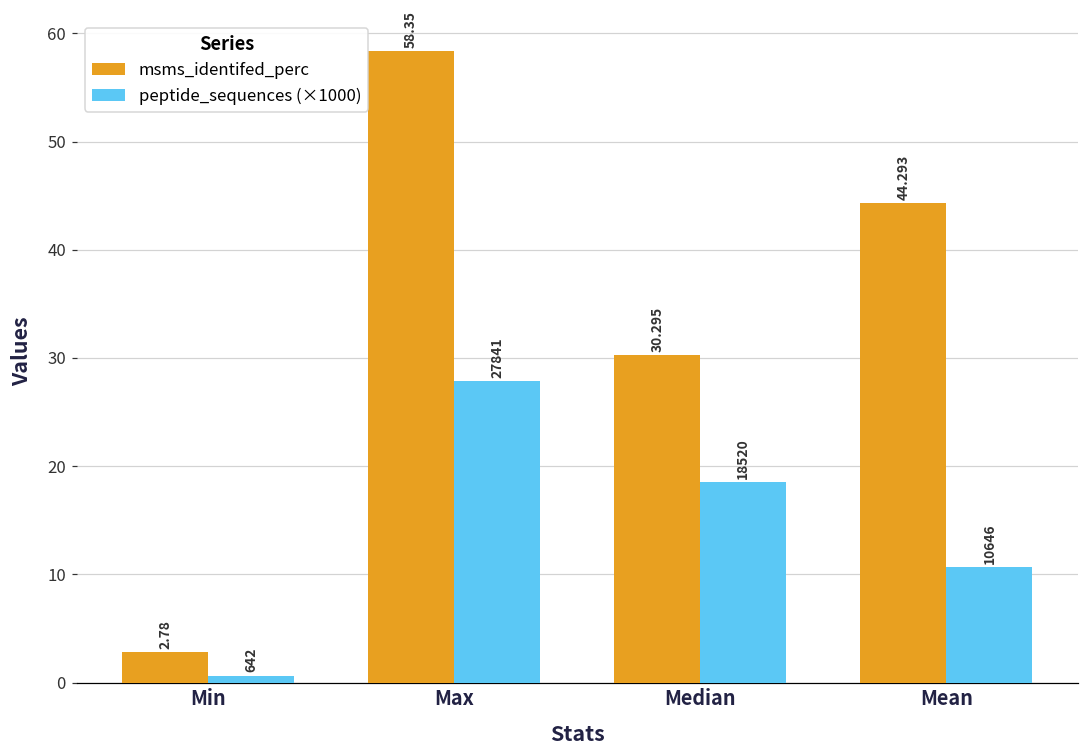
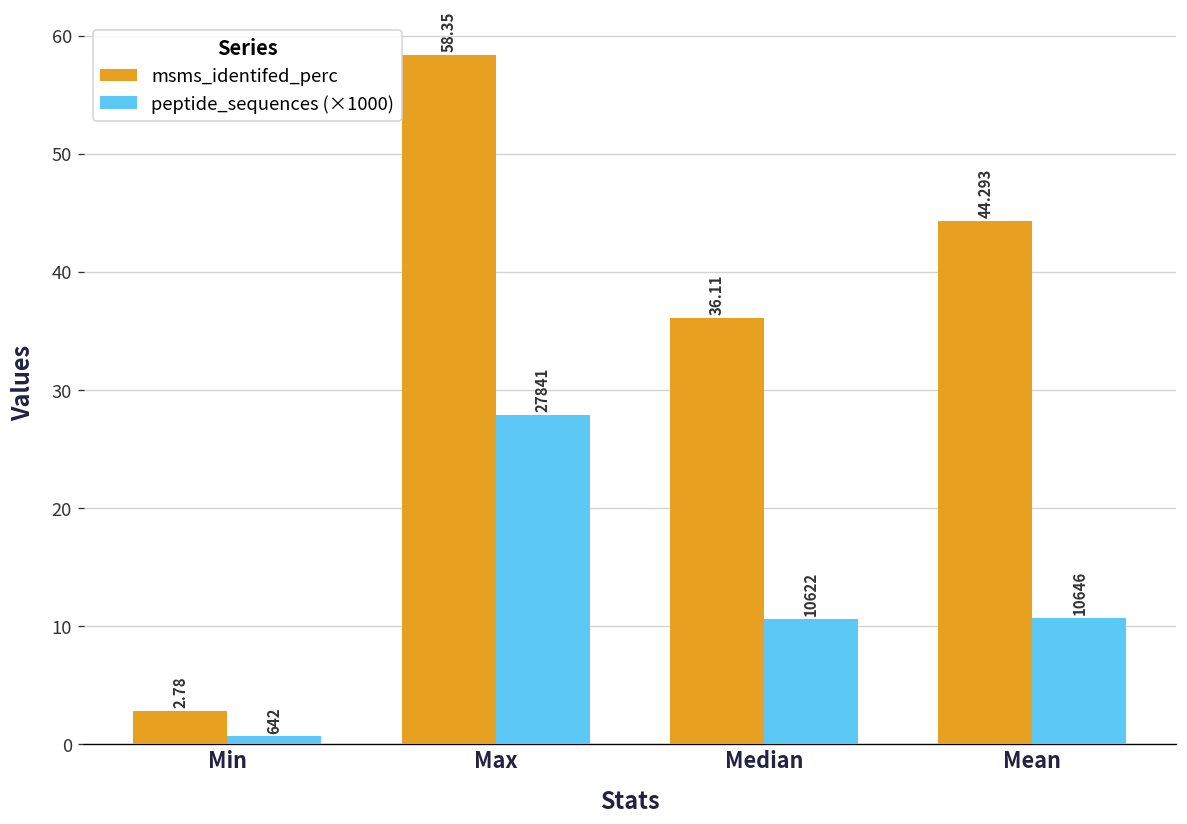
msms_identifed_perc, Median: 30.295 -> 36.11
peptide_sequences (×1000), Median: 18520 -> 10622
